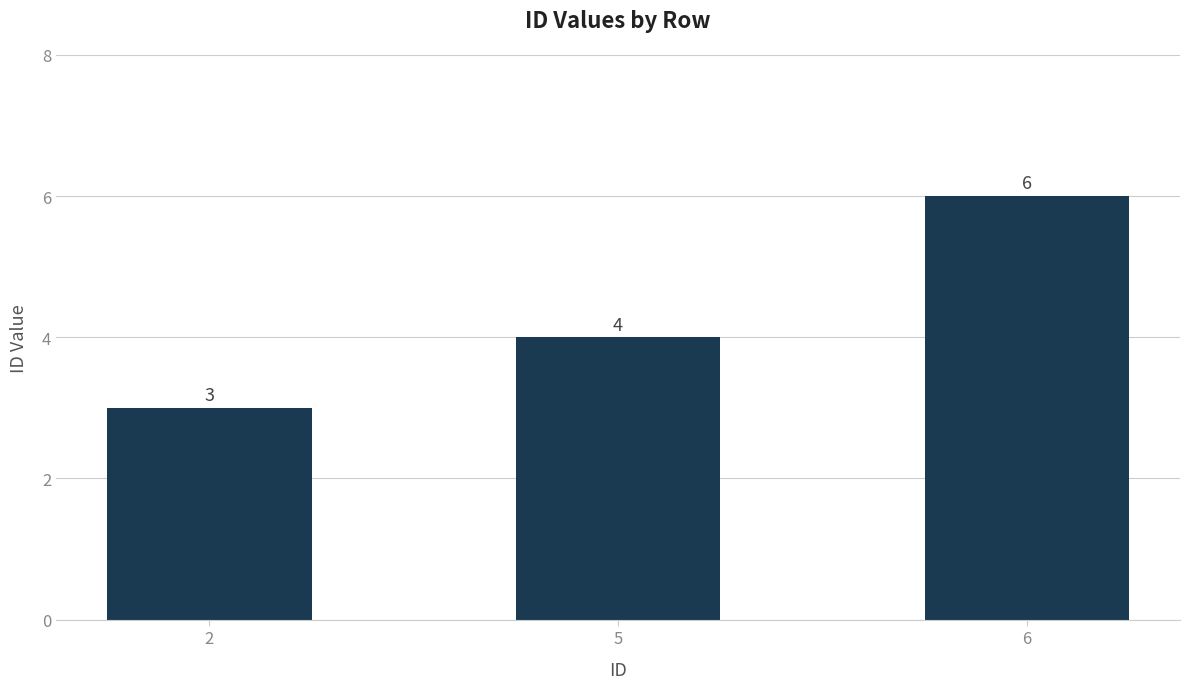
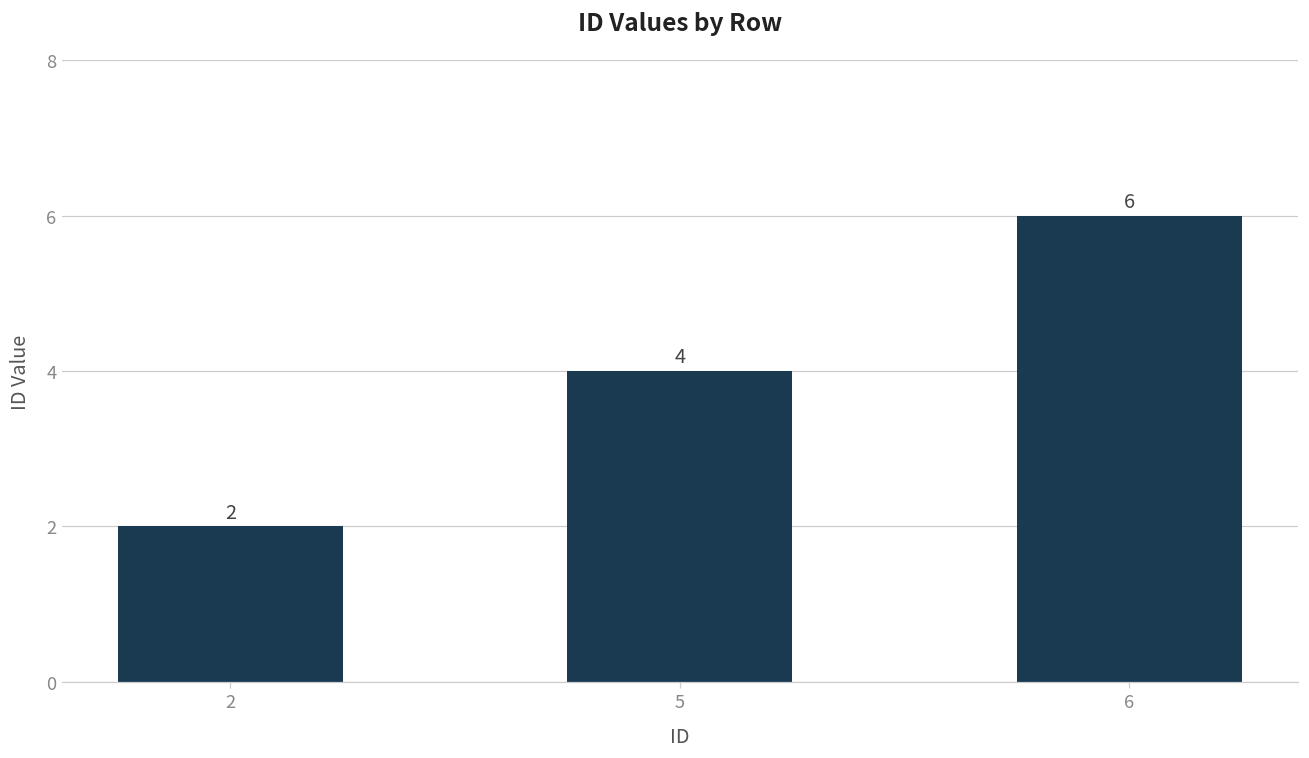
2: 3 -> 2
